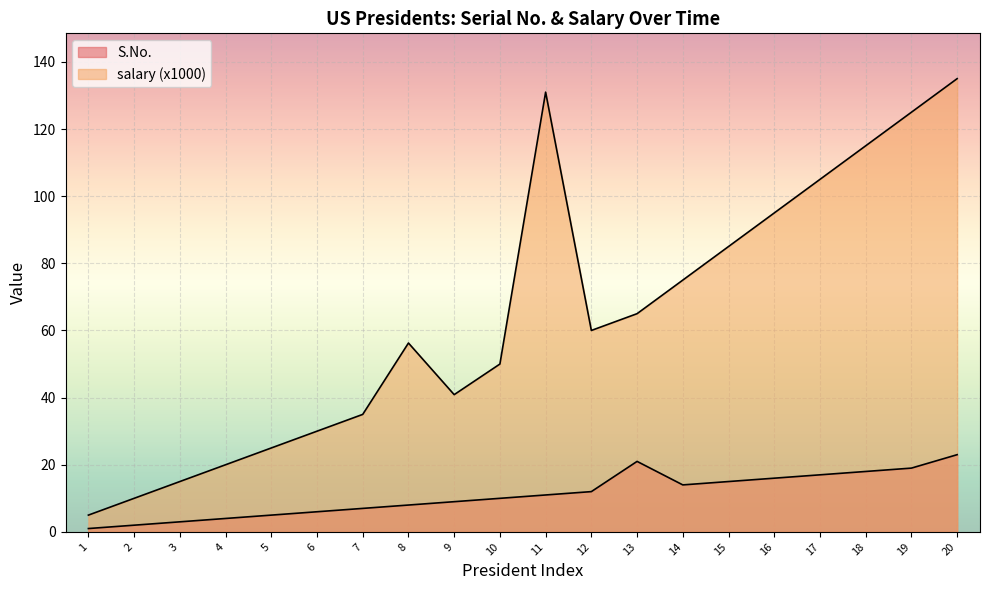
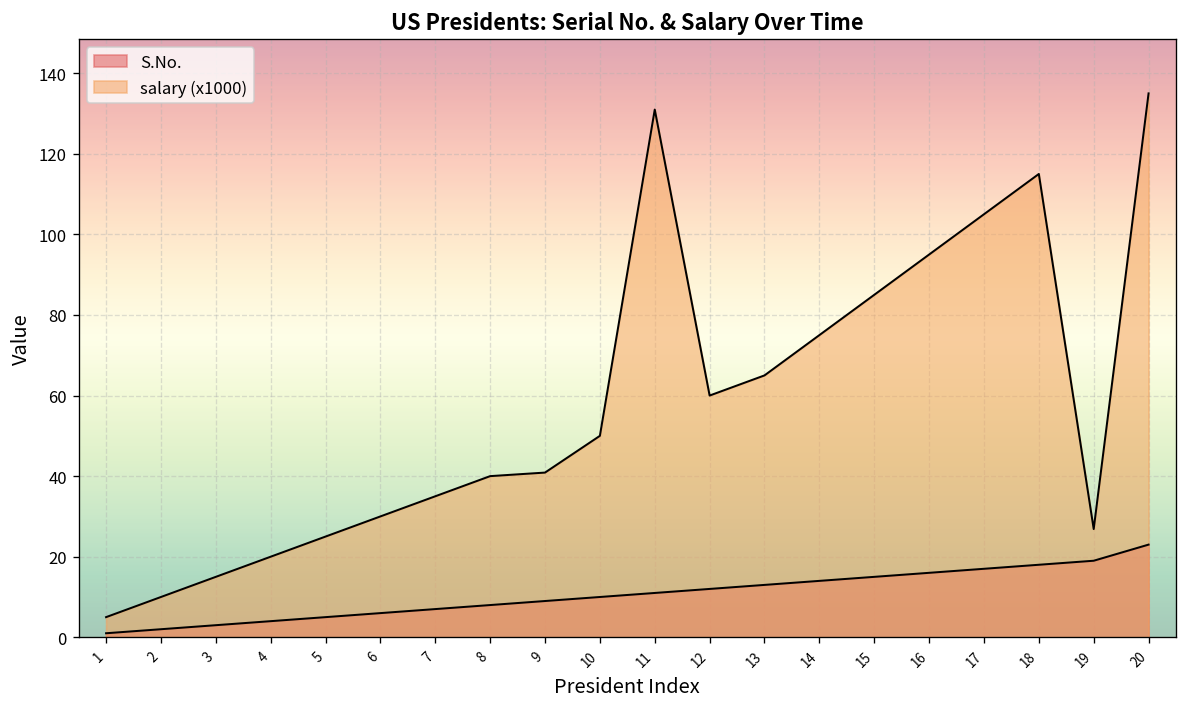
salary (x1000), 8: 56 -> 40
S.No., 13: 21 -> 13
salary (x1000), 19: 125 -> 27
